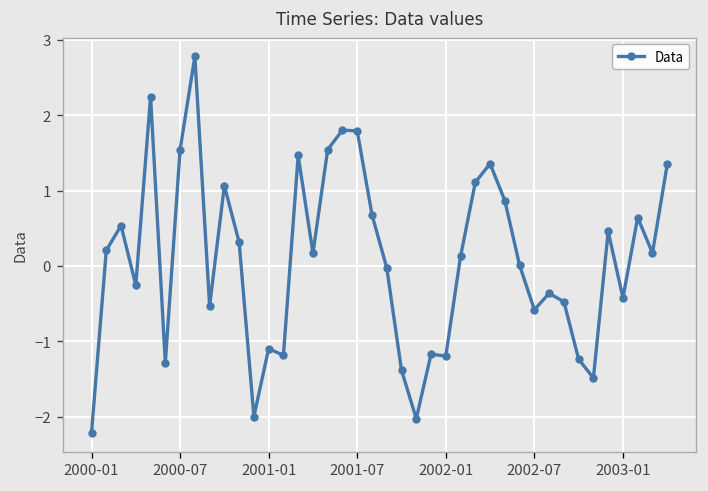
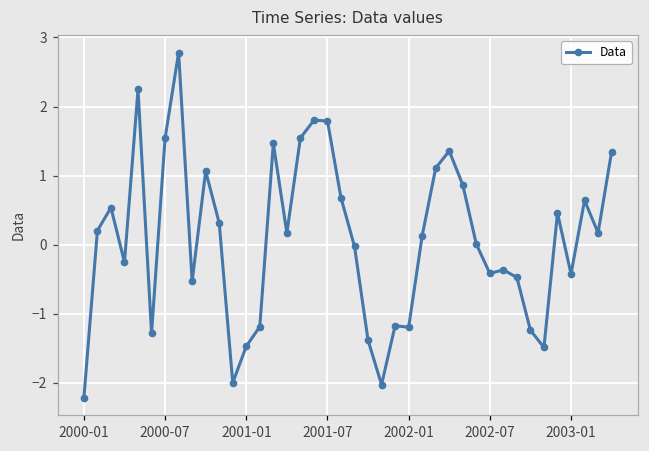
2001-01: -1.1 -> -1.5
2002-07: -0.6 -> -0.4
